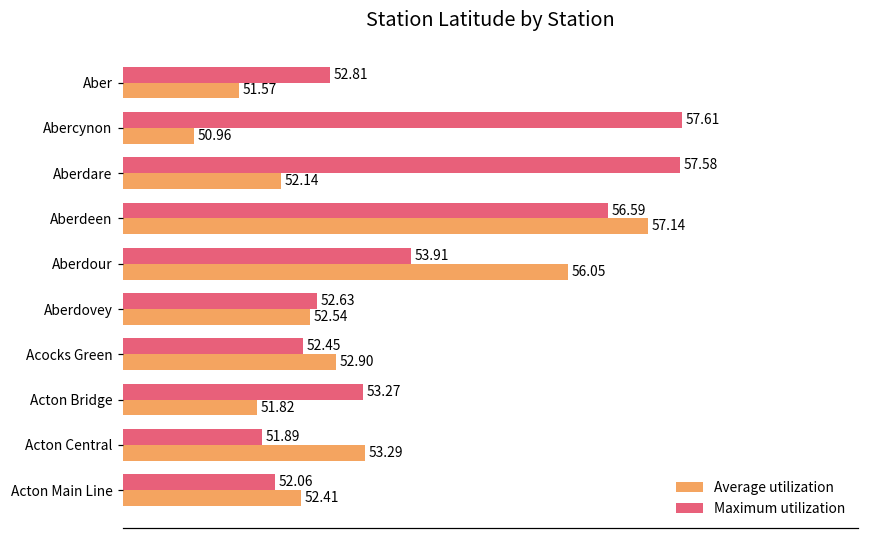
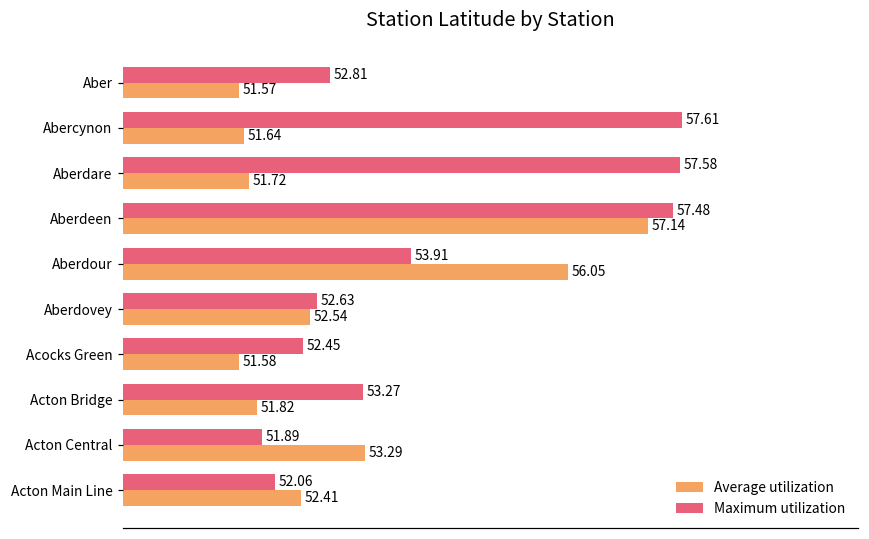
Average utilization, Abercynon: 50.96 -> 51.64
Average utilization, Aberdare: 52.14 -> 51.72
Maximum utilization, Aberdeen: 56.59 -> 57.48
Average utilization, Acocks Green: 52.90 -> 51.58
